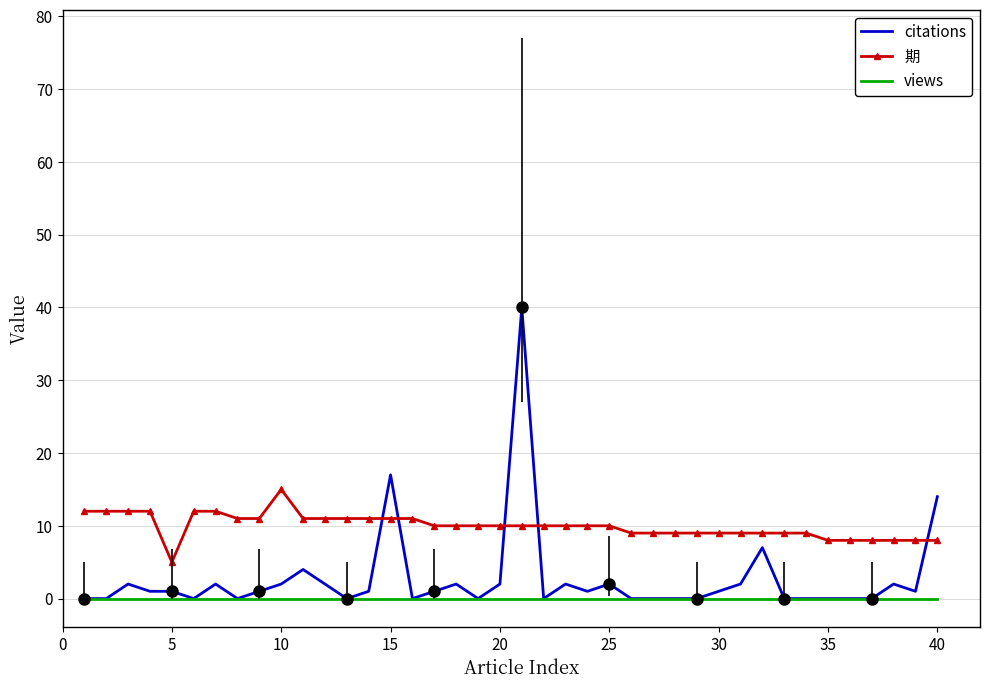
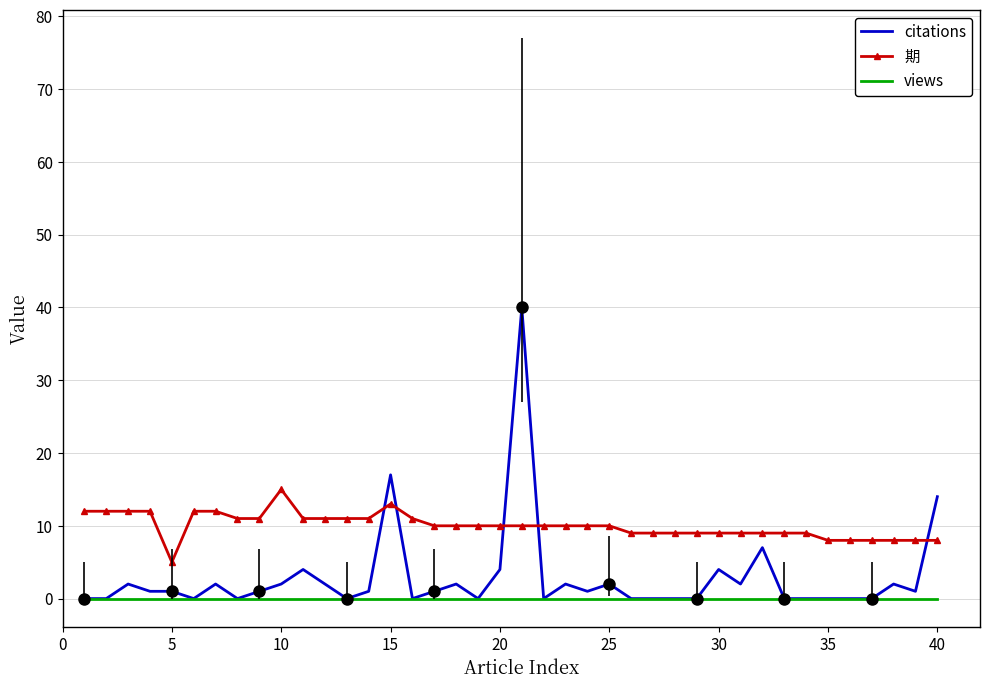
期, 15: 11 -> 13
citations, 20: 2 -> 4
citations, 30: 1 -> 4
